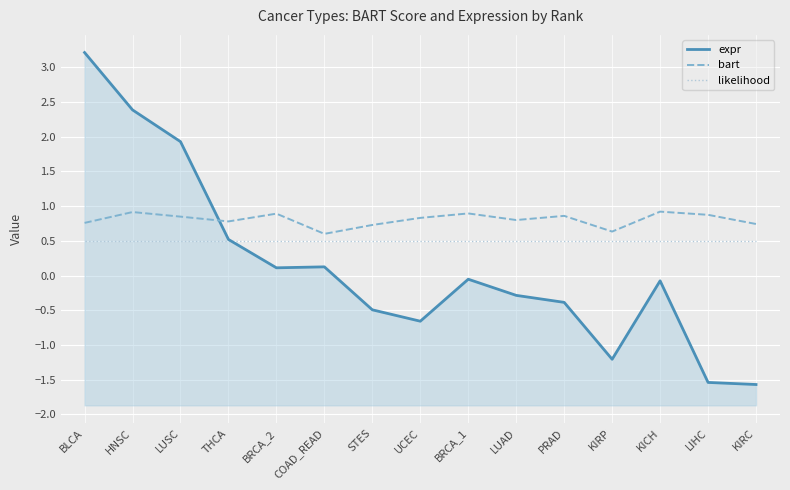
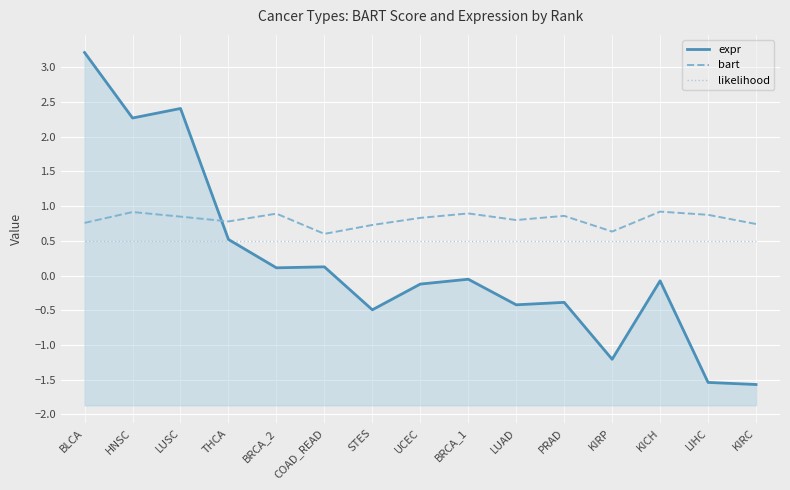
expr, HNSC: 2.4 -> 2.3
expr, LUSC: 1.9 -> 2.4
expr, UCEC: -0.7 -> -0.1
expr, LUAD: -0.3 -> -0.4
